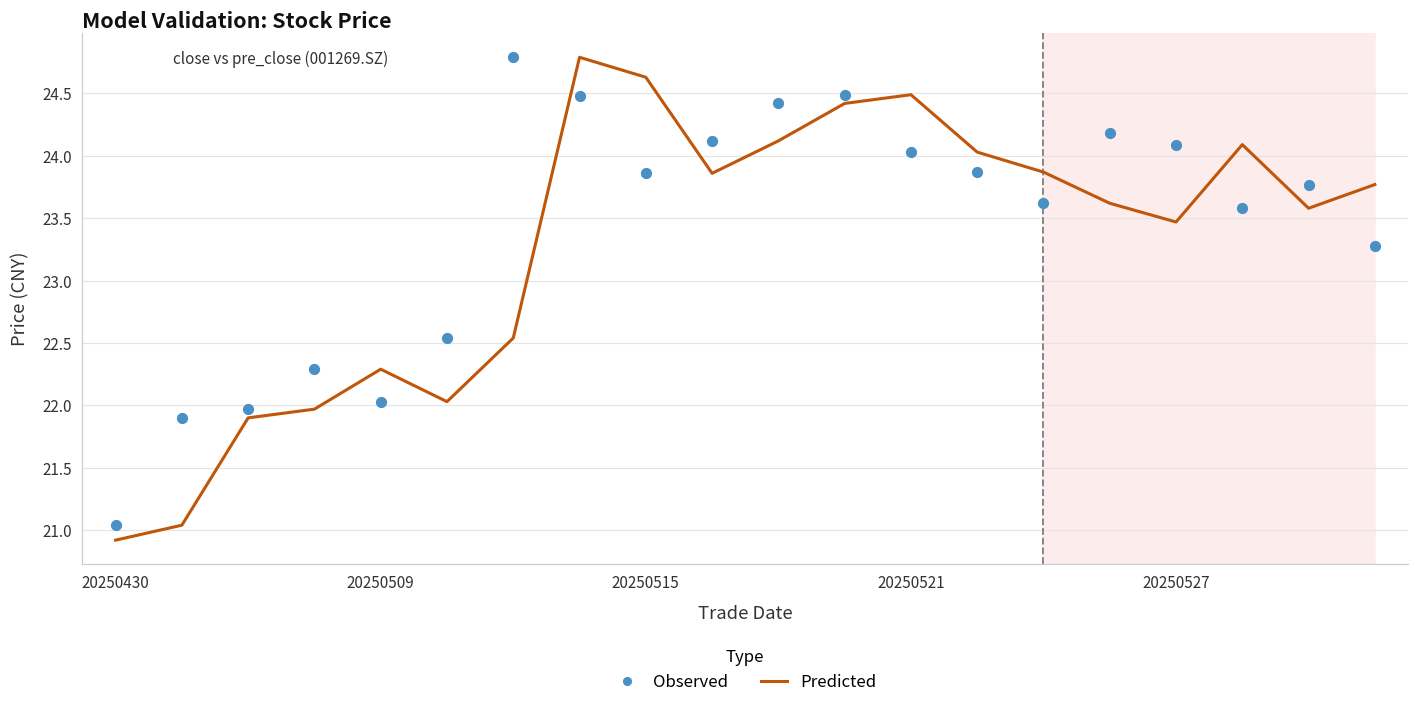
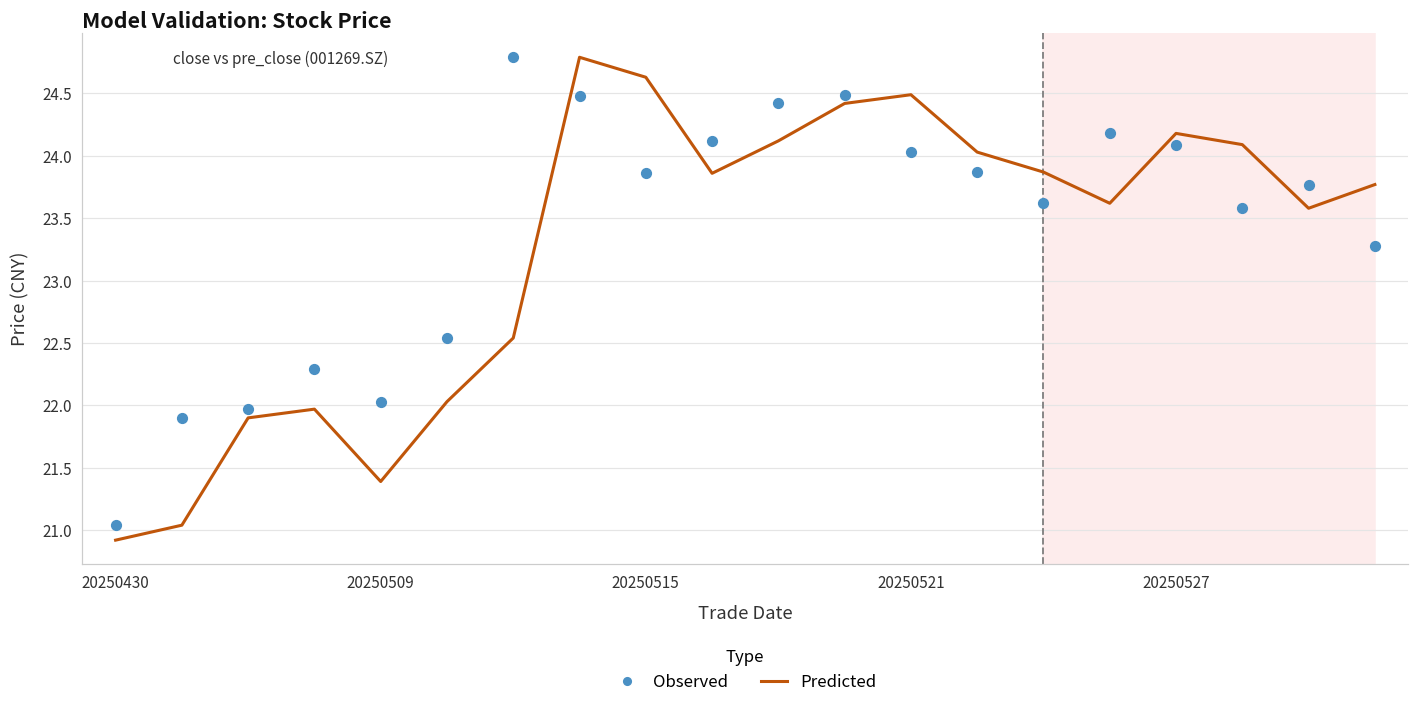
Predicted, 20250509: 22.29 -> 21.39
Predicted, 20250527: 23.47 -> 24.18
